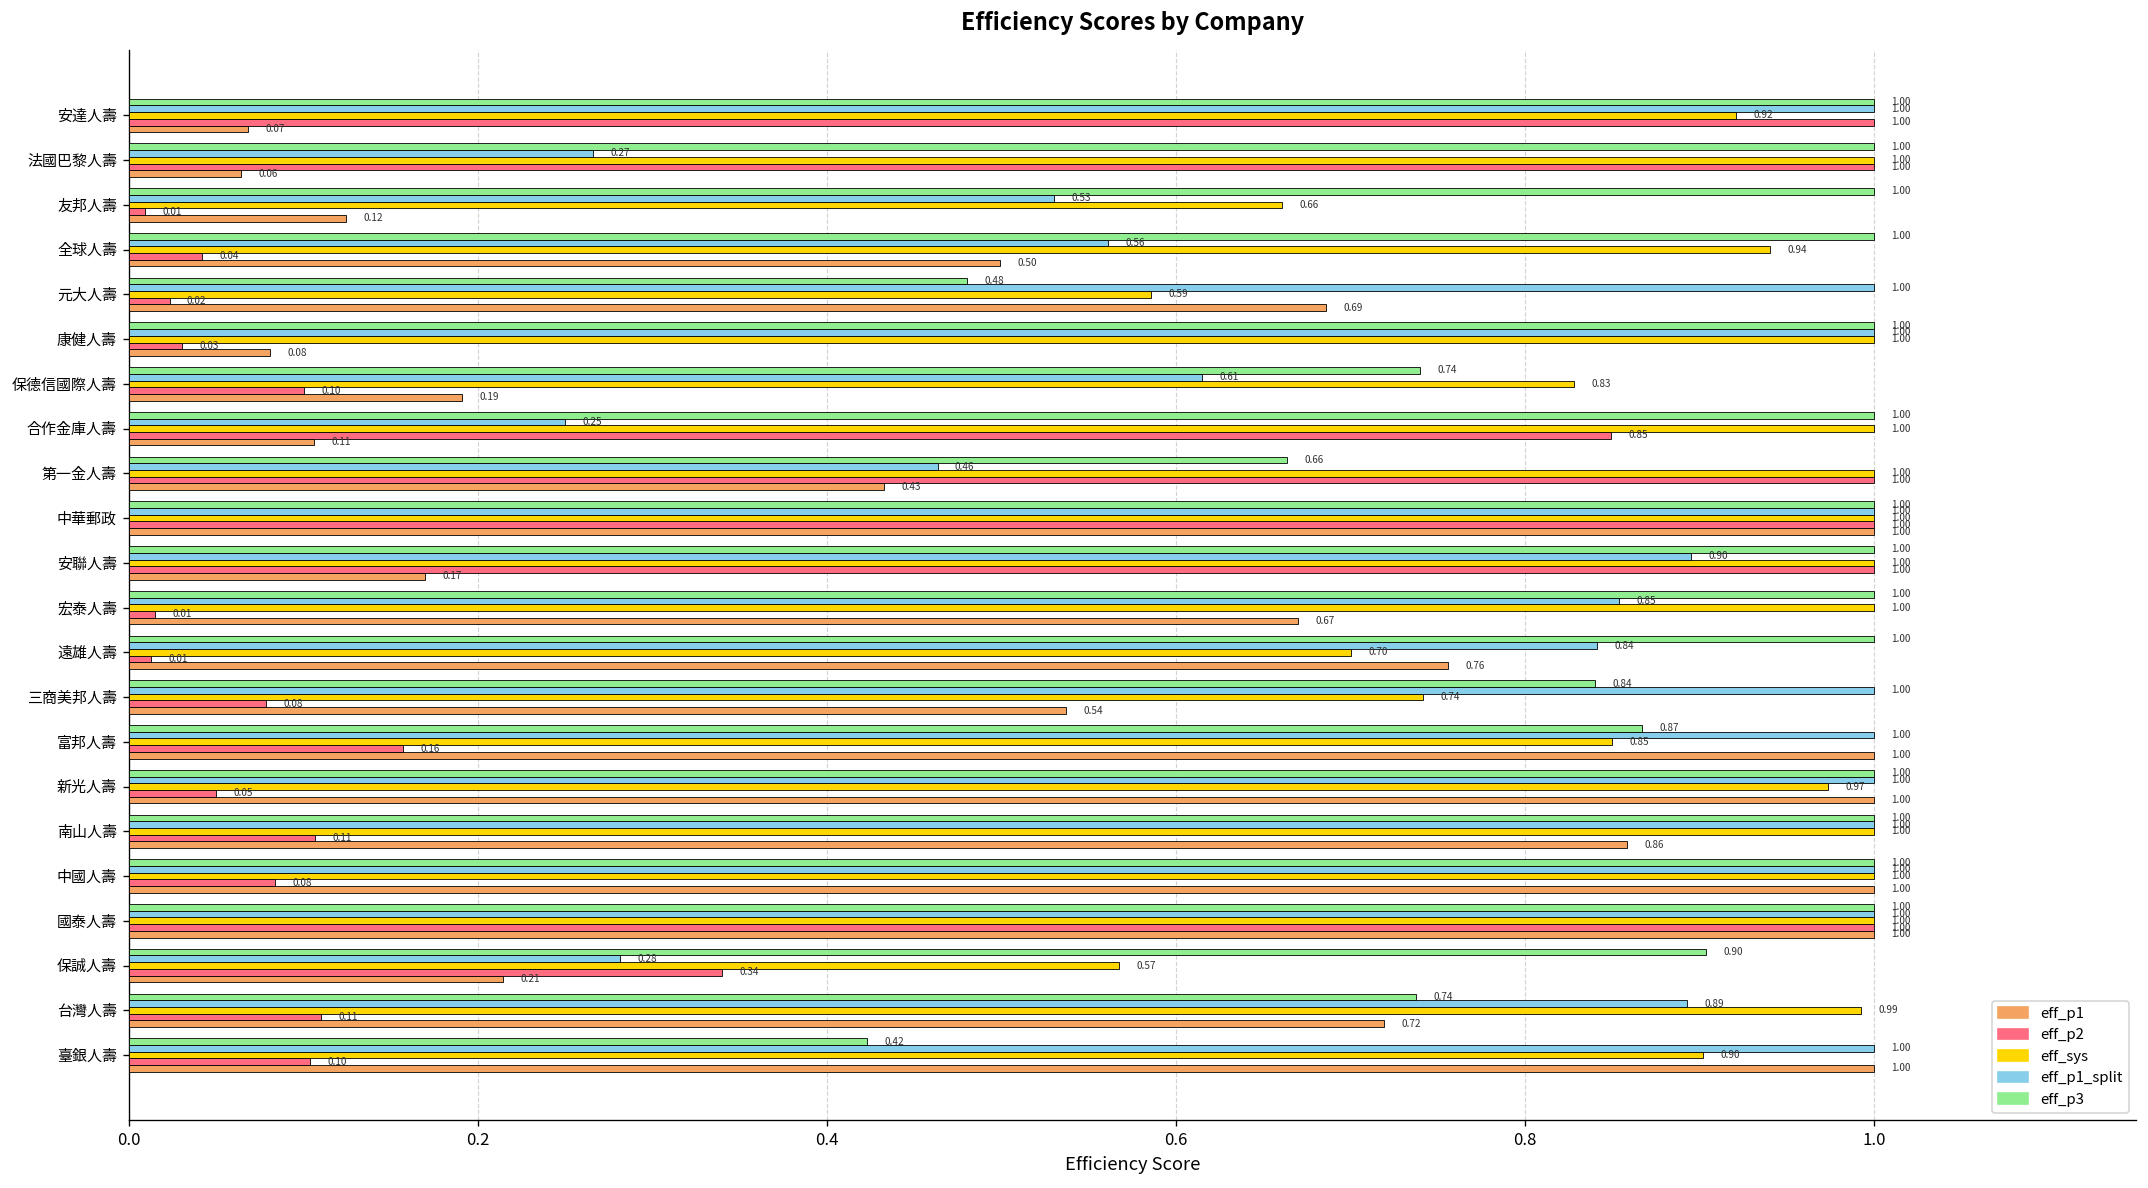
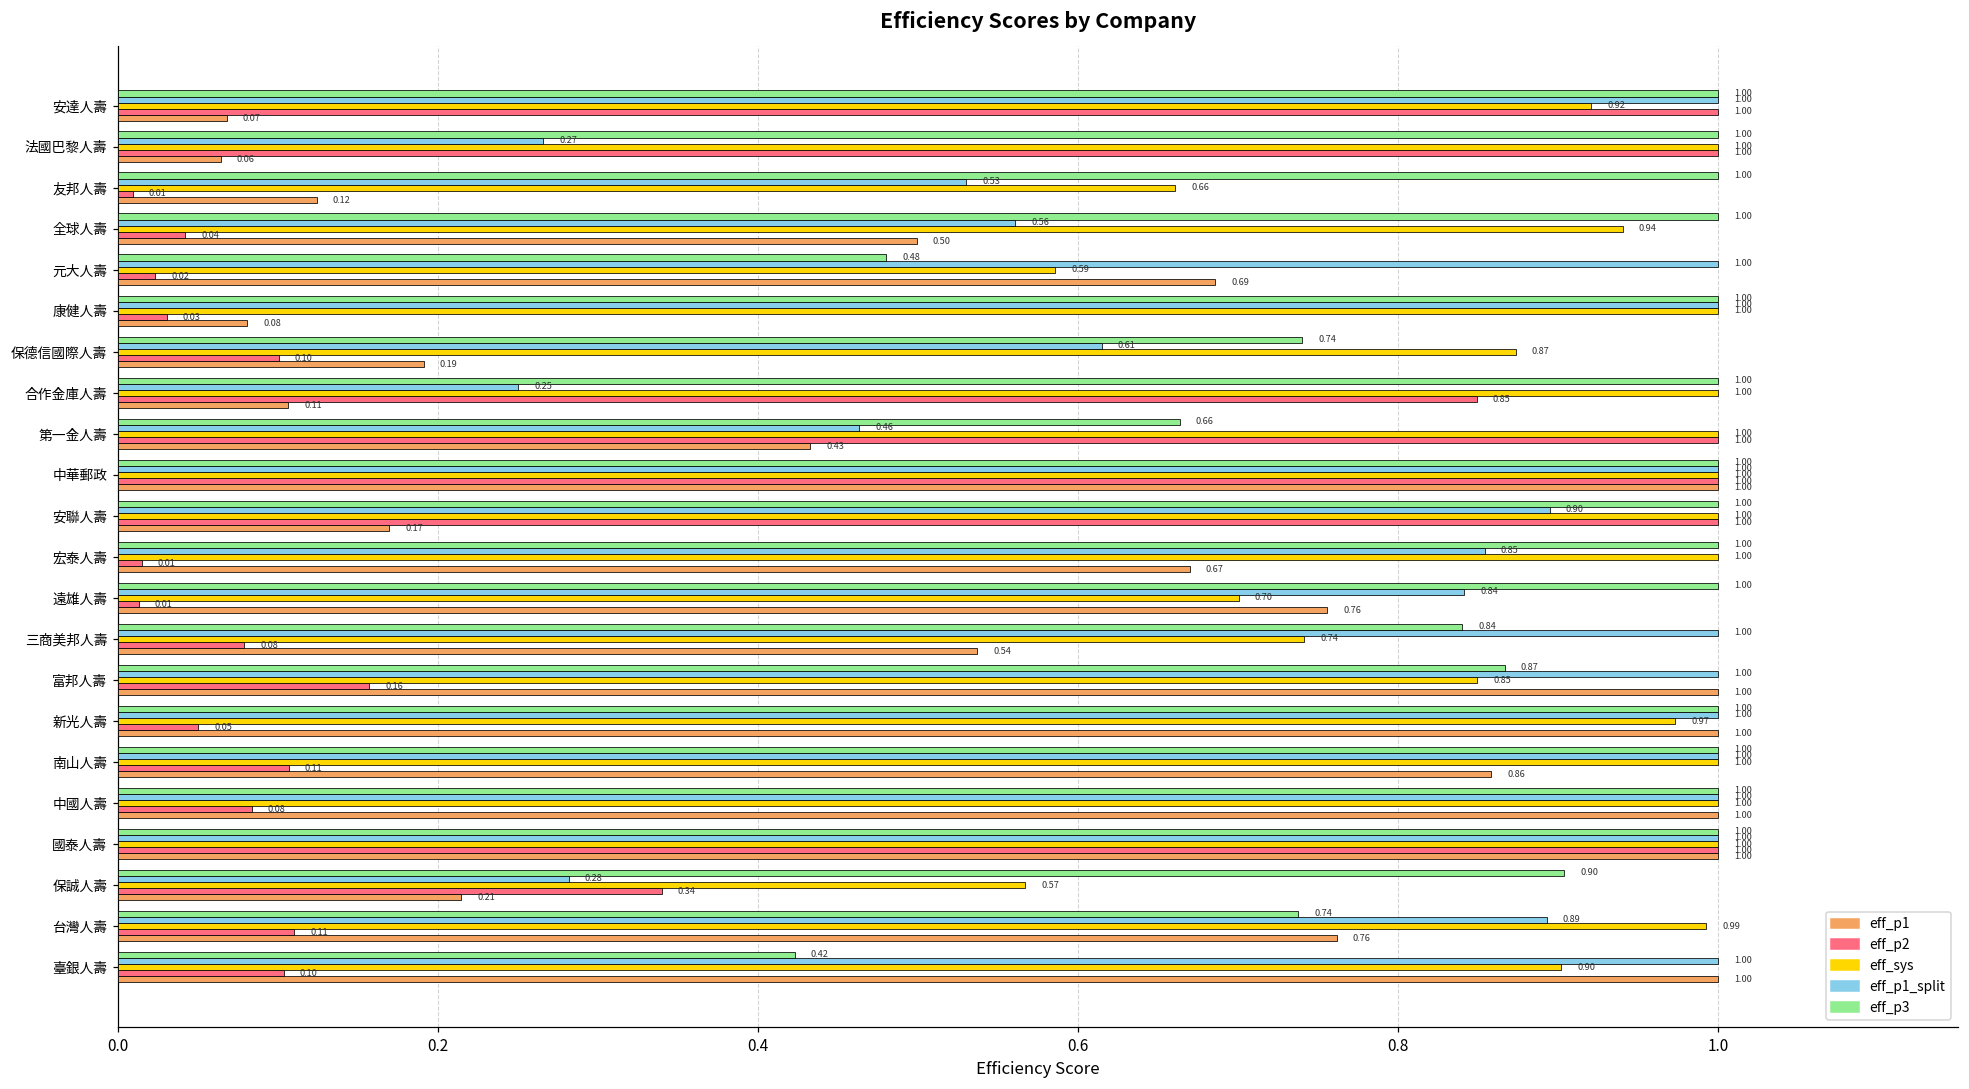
eff_sys, 保德信國際人壽: 0.83 -> 0.87
eff_p1, 台灣人壽: 0.72 -> 0.76
